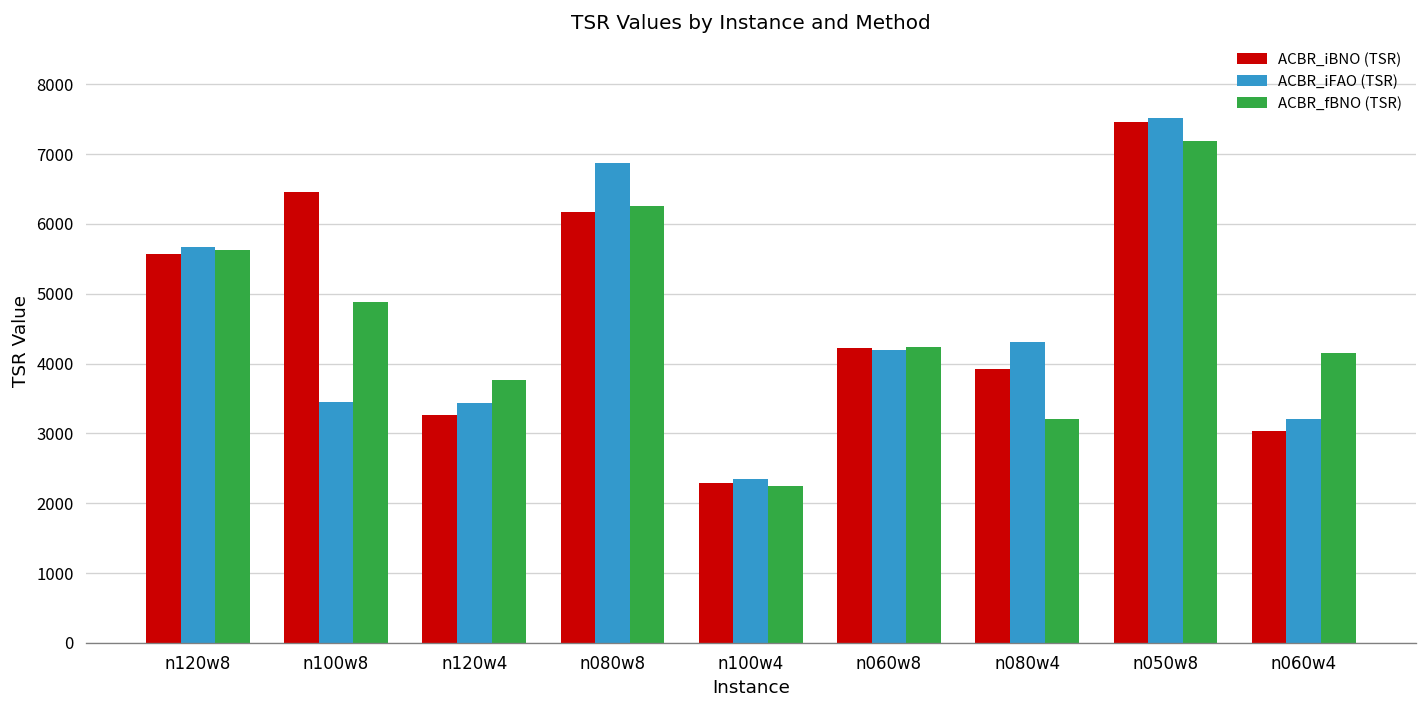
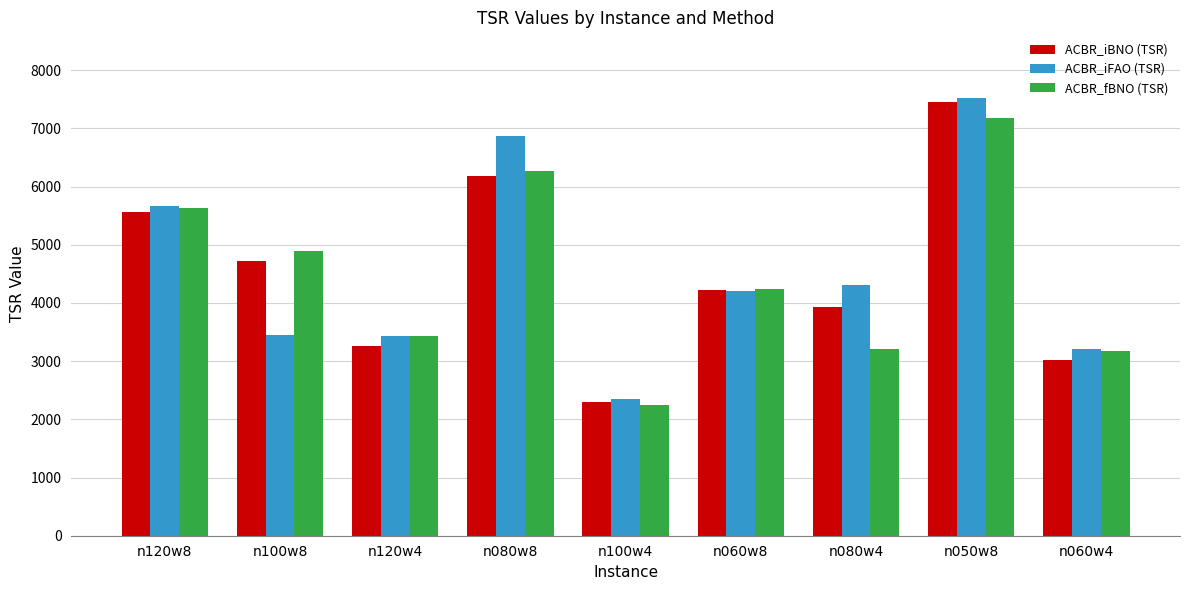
ACBR_iBNO (TSR), n100w8: 6500 -> 4700
ACBR_fBNO (TSR), n120w4: 3800 -> 3400
ACBR_fBNO (TSR), n060w4: 4200 -> 3200
